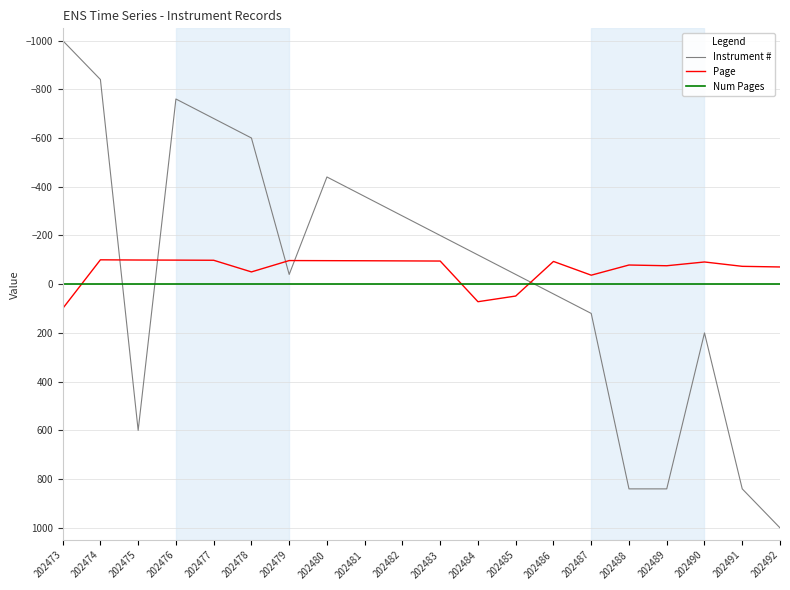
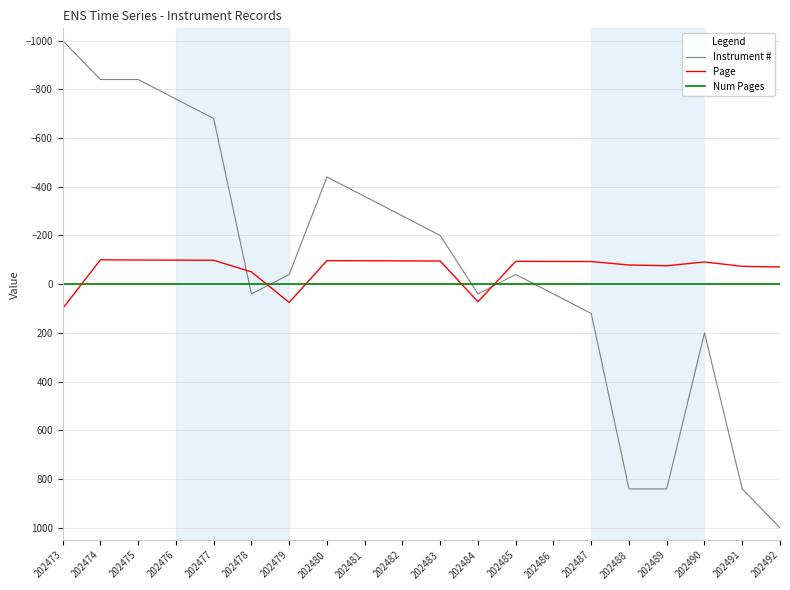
Instrument #, 202475: 600 -> -840
Instrument #, 202478: -600 -> 40
Page, 202479: -100 -> 70
Instrument #, 202484: -120 -> 40
Page, 202485: 50 -> -90
Page, 202487: -40 -> -90
